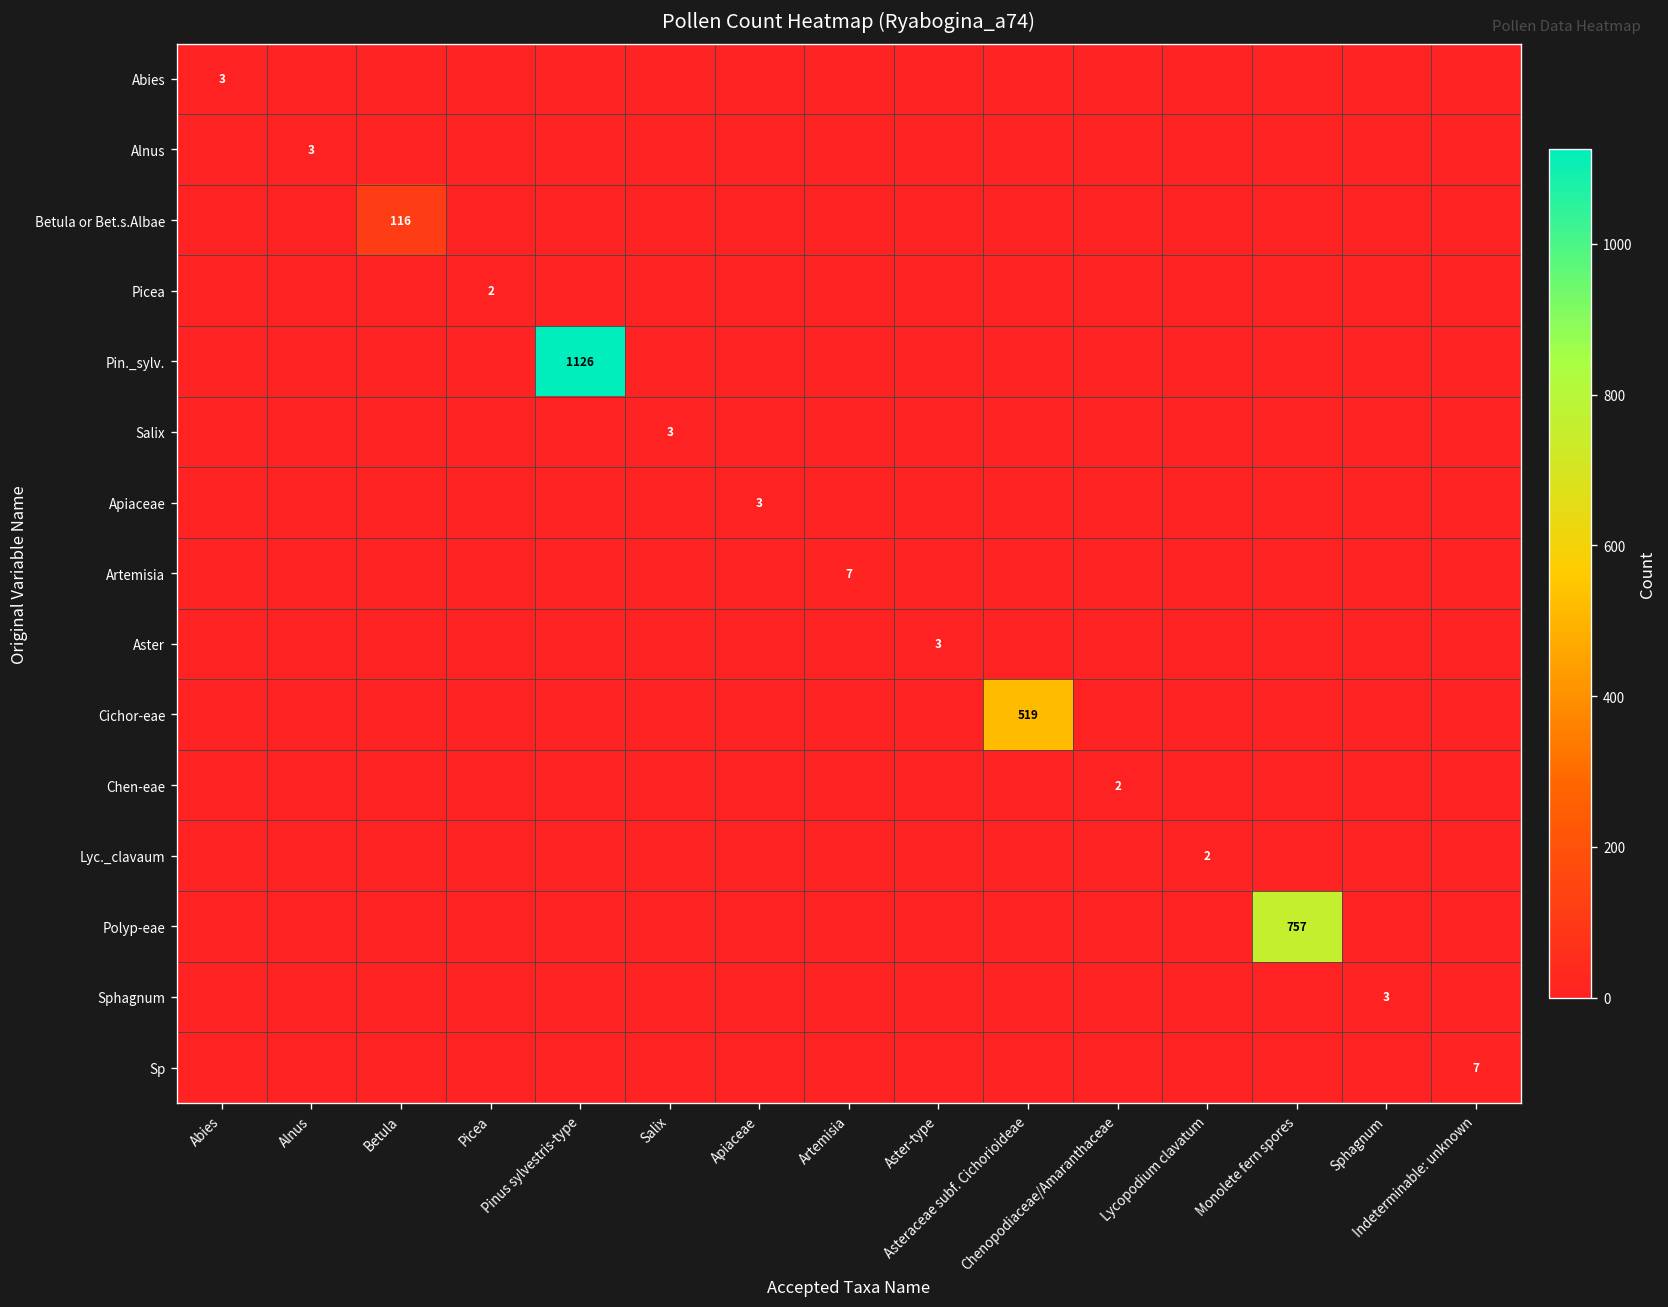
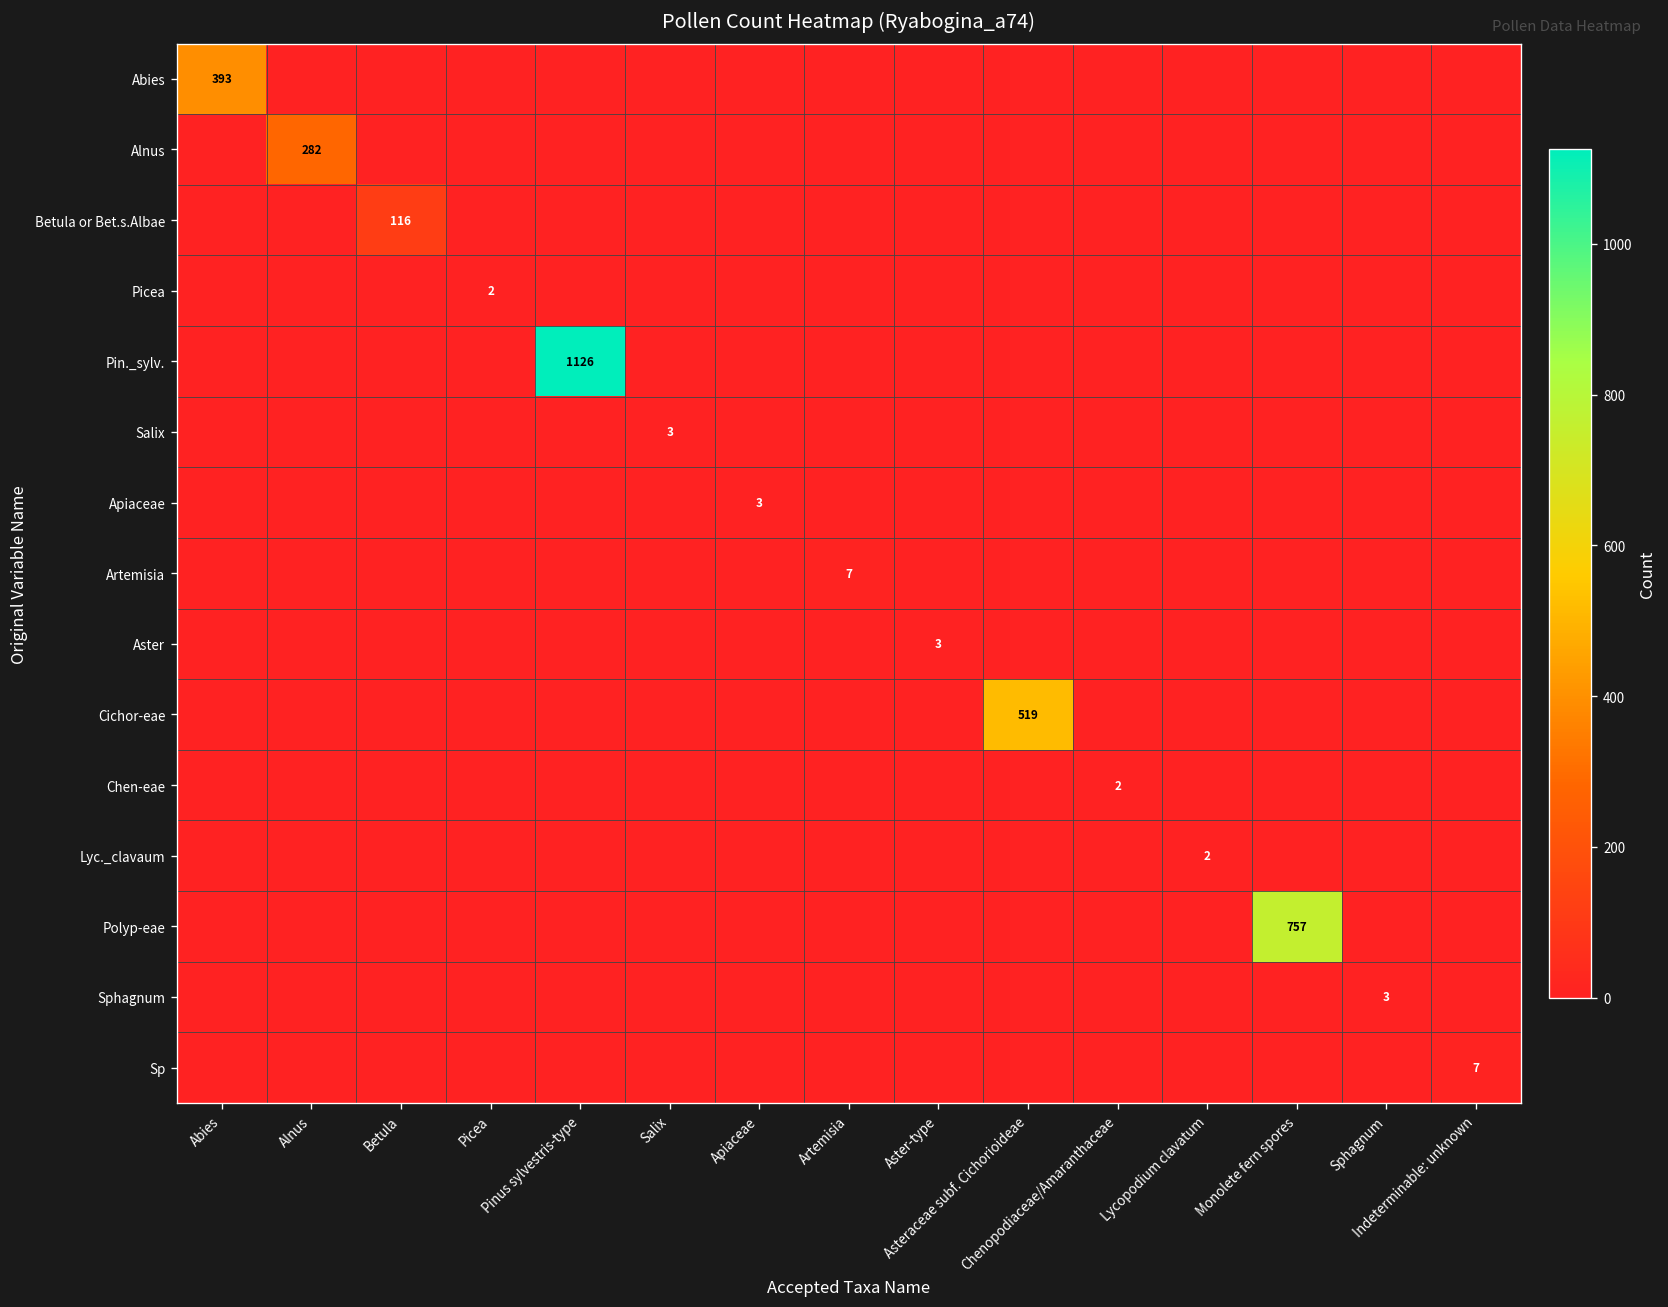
Abies, Abies: 3 -> 393
Alnus, Alnus: 3 -> 282
